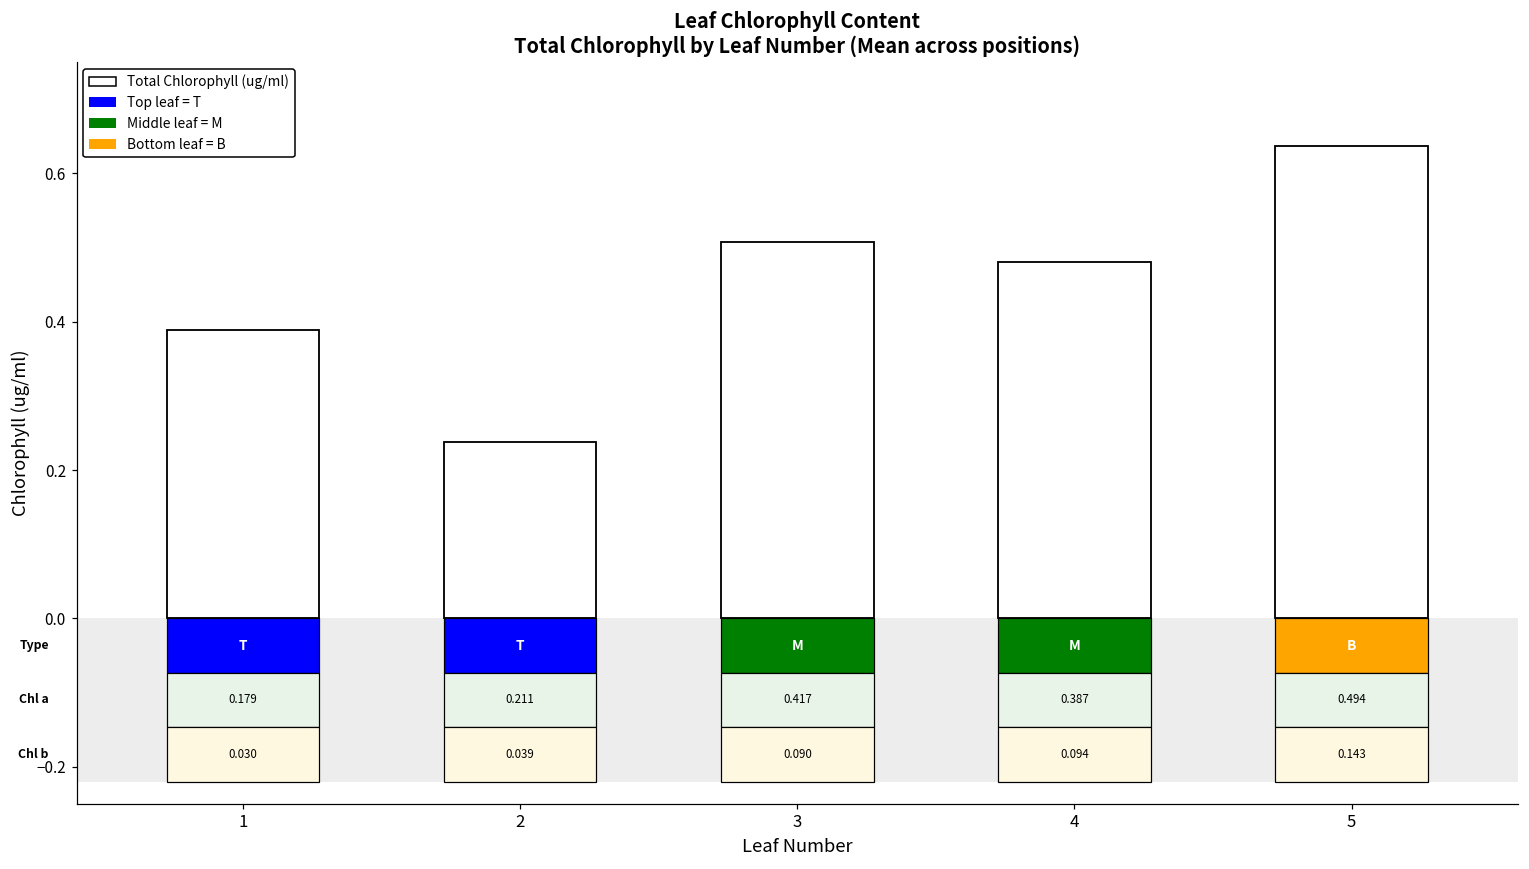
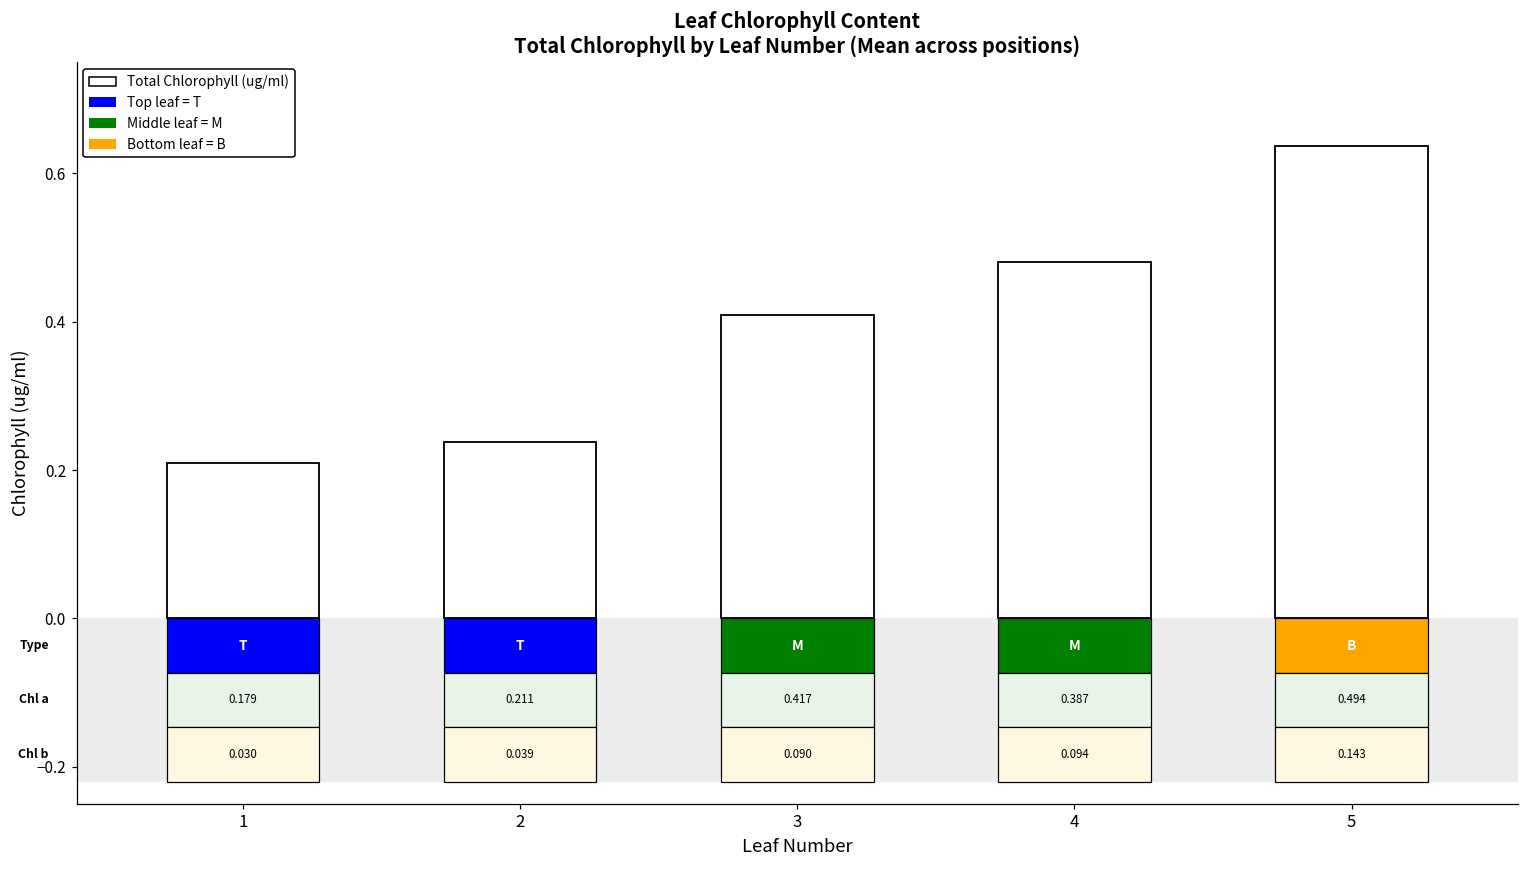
1: 0.39 -> 0.21
3: 0.51 -> 0.41
